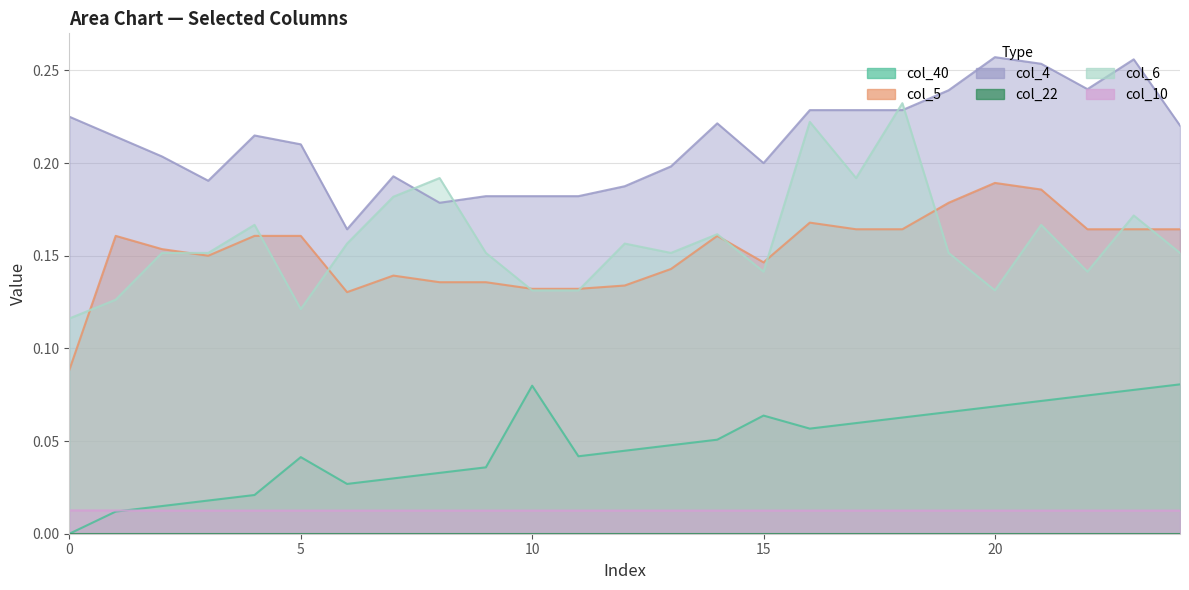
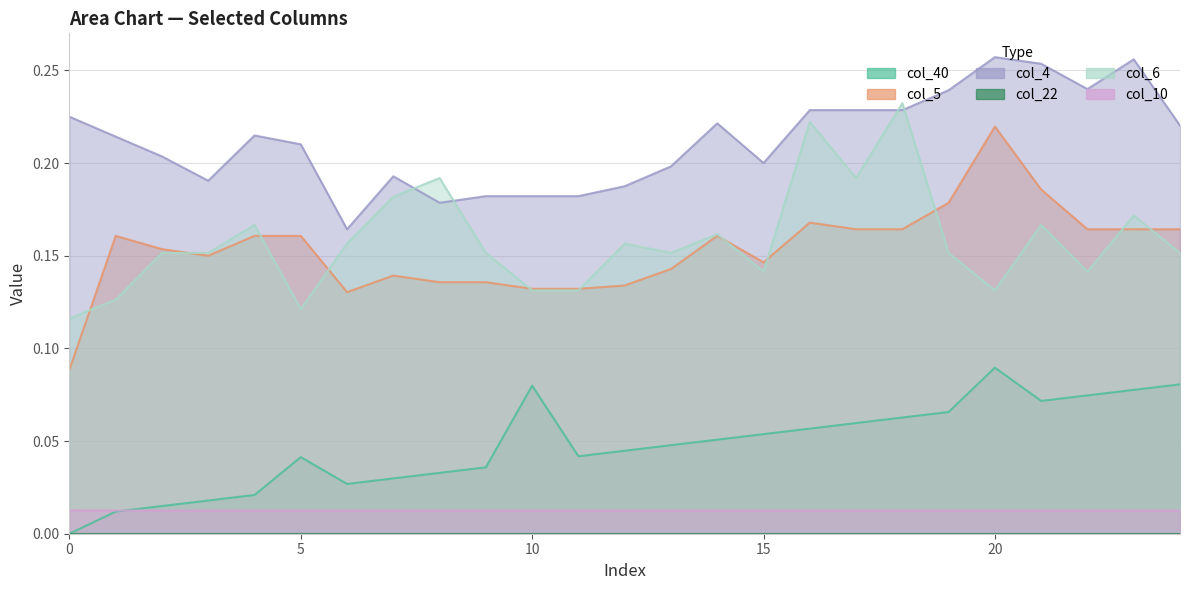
col_40, 15: 0.064 -> 0.054
col_40, 20: 0.069 -> 0.090
col_5, 20: 0.189 -> 0.220
